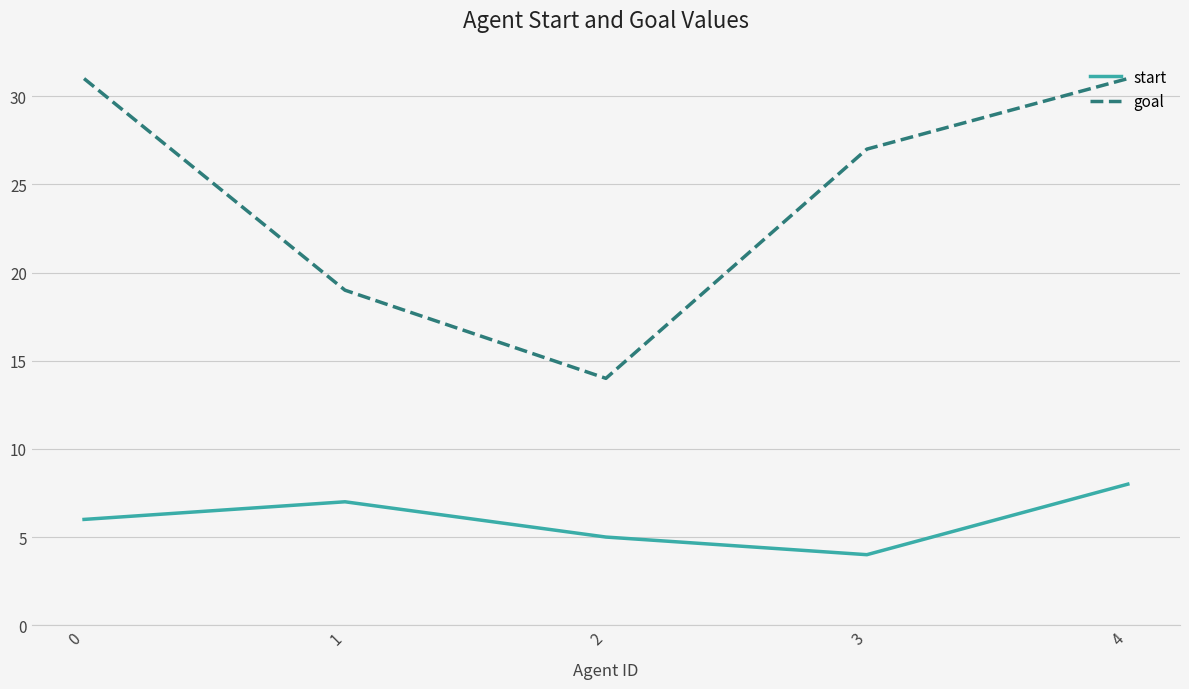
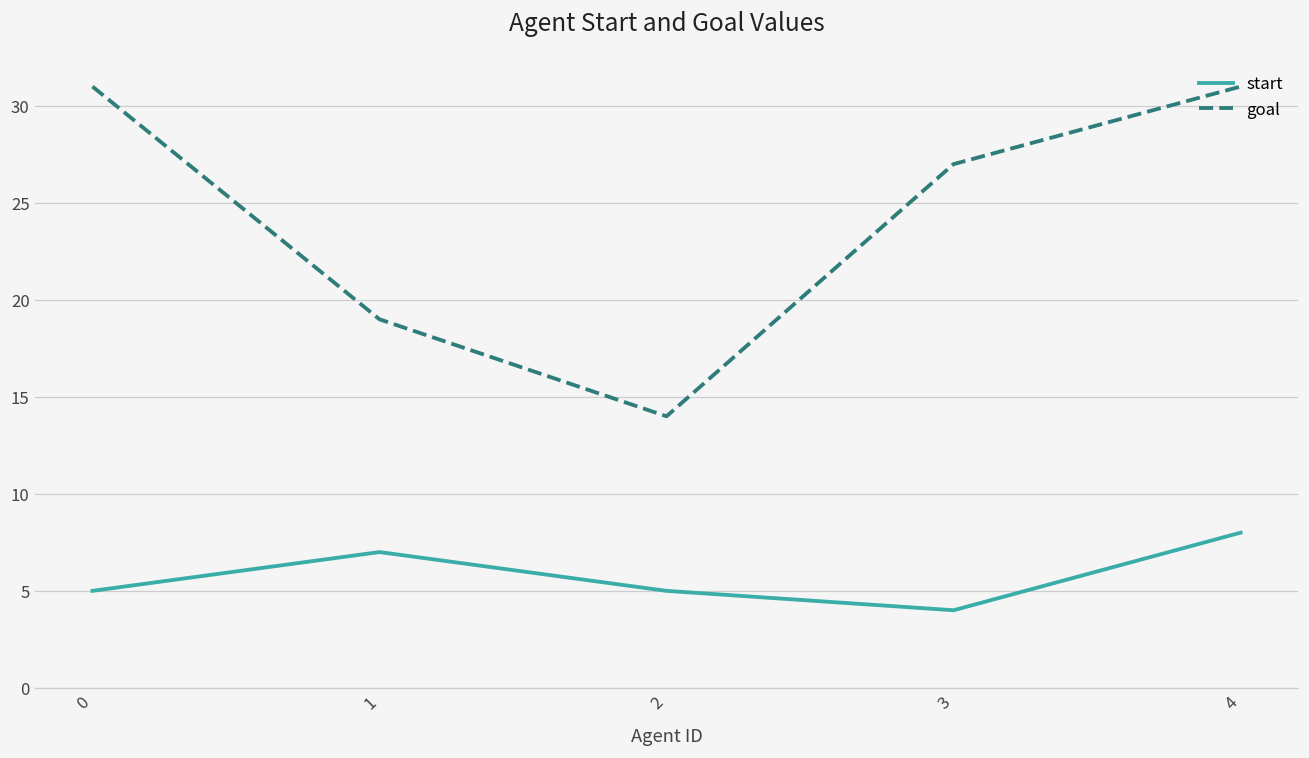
start, 0: 6 -> 5
